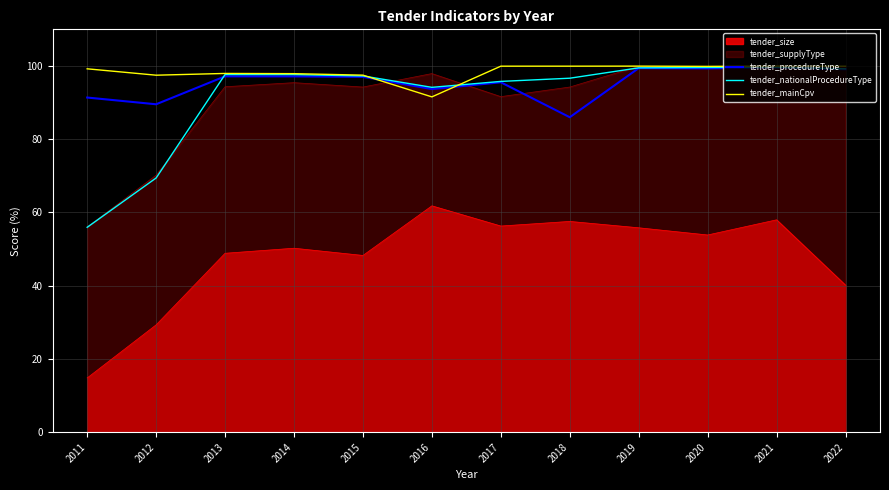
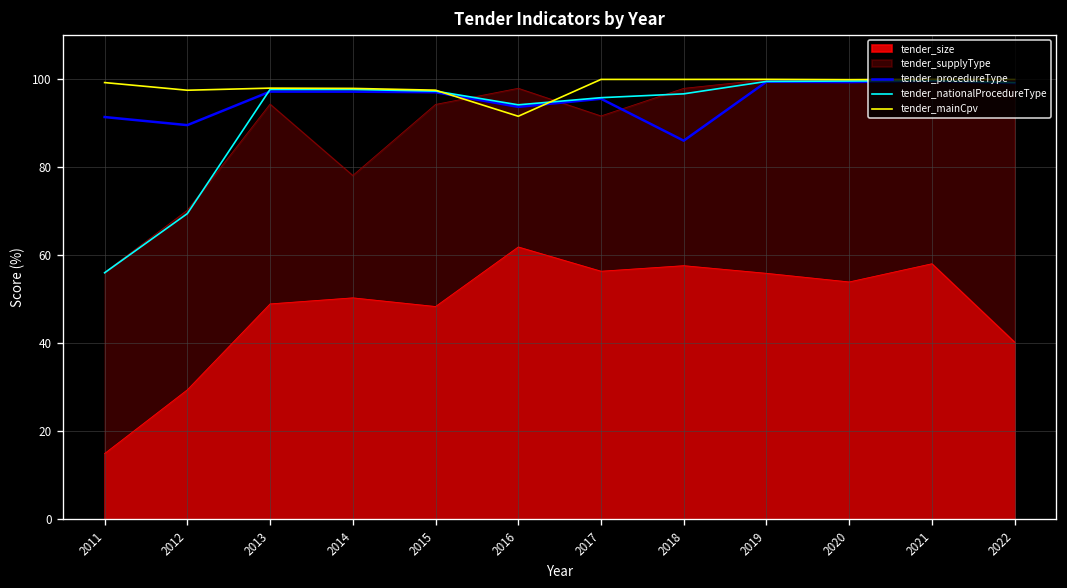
tender_supplyType, 2014: 95 -> 78
tender_supplyType, 2018: 94 -> 98
